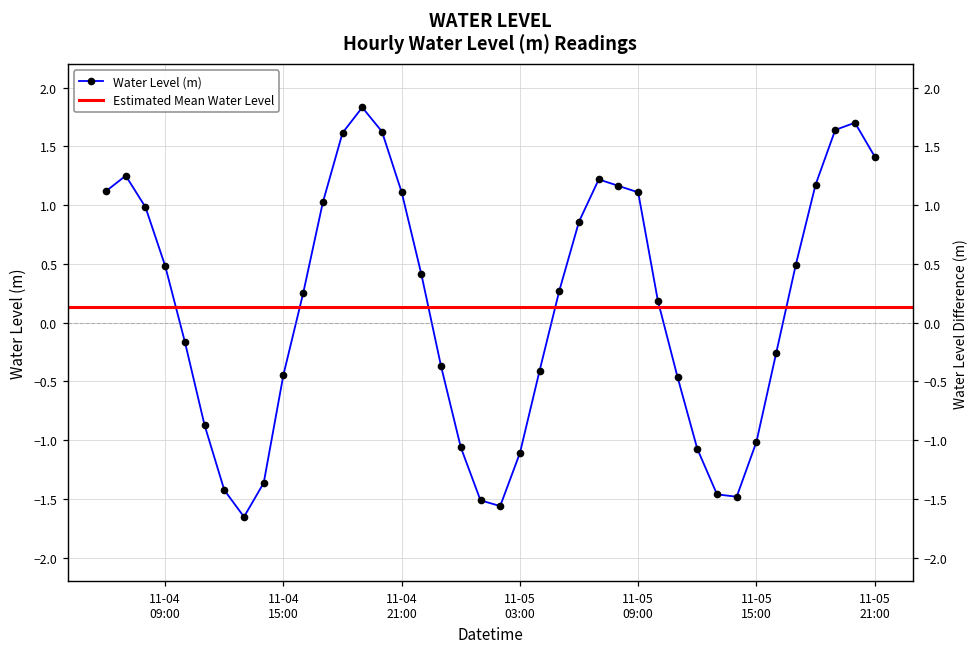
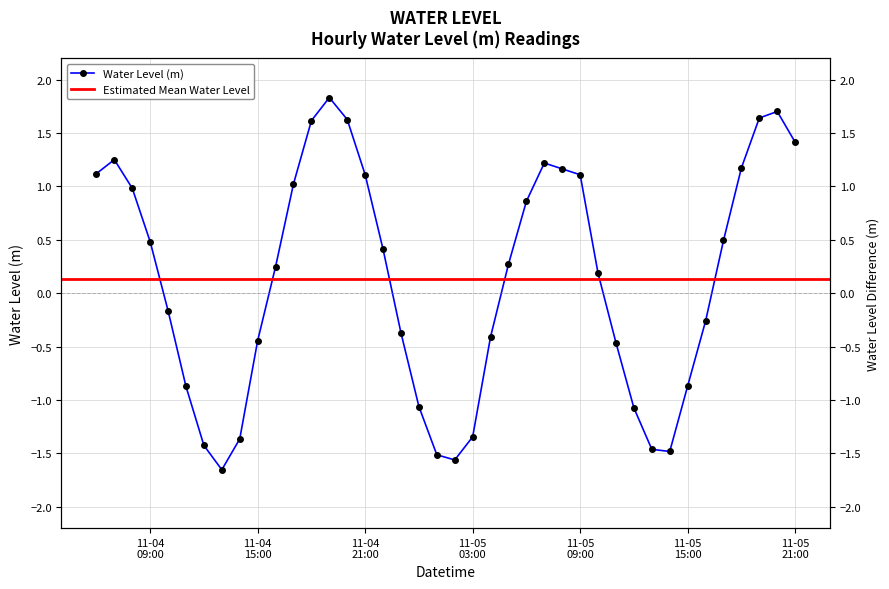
11-05 03:00: -1.11 -> -1.35
11-05 15:00: -1.02 -> -0.87
